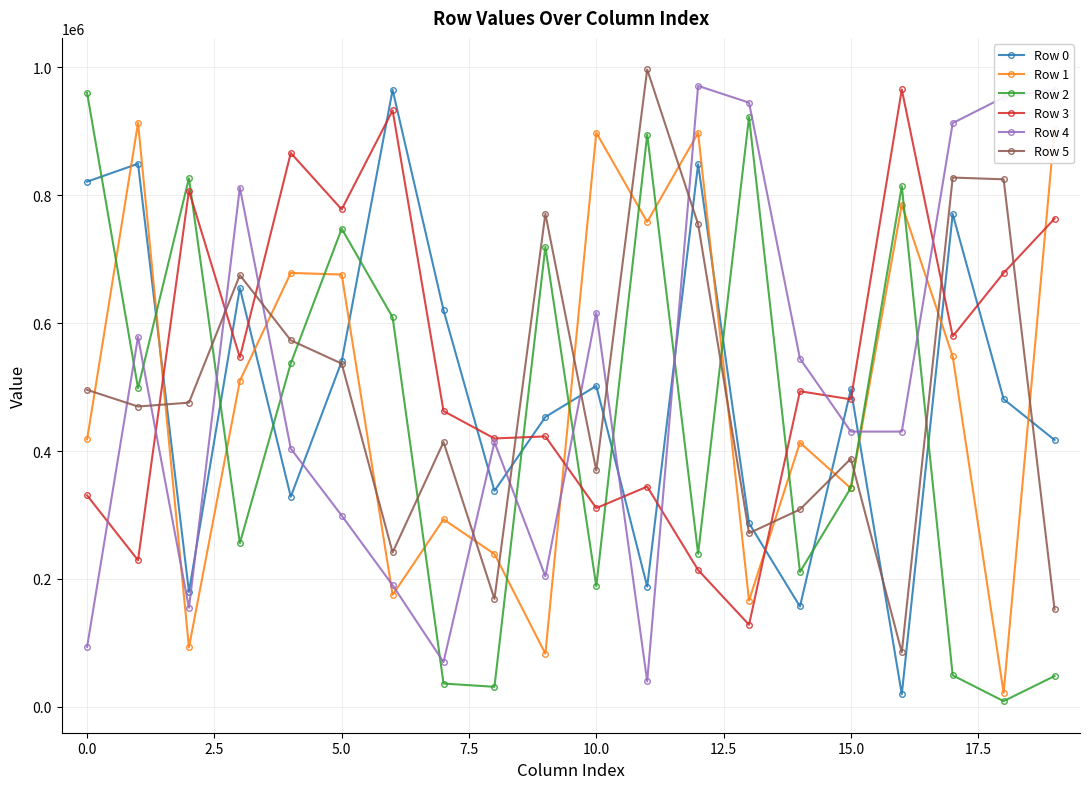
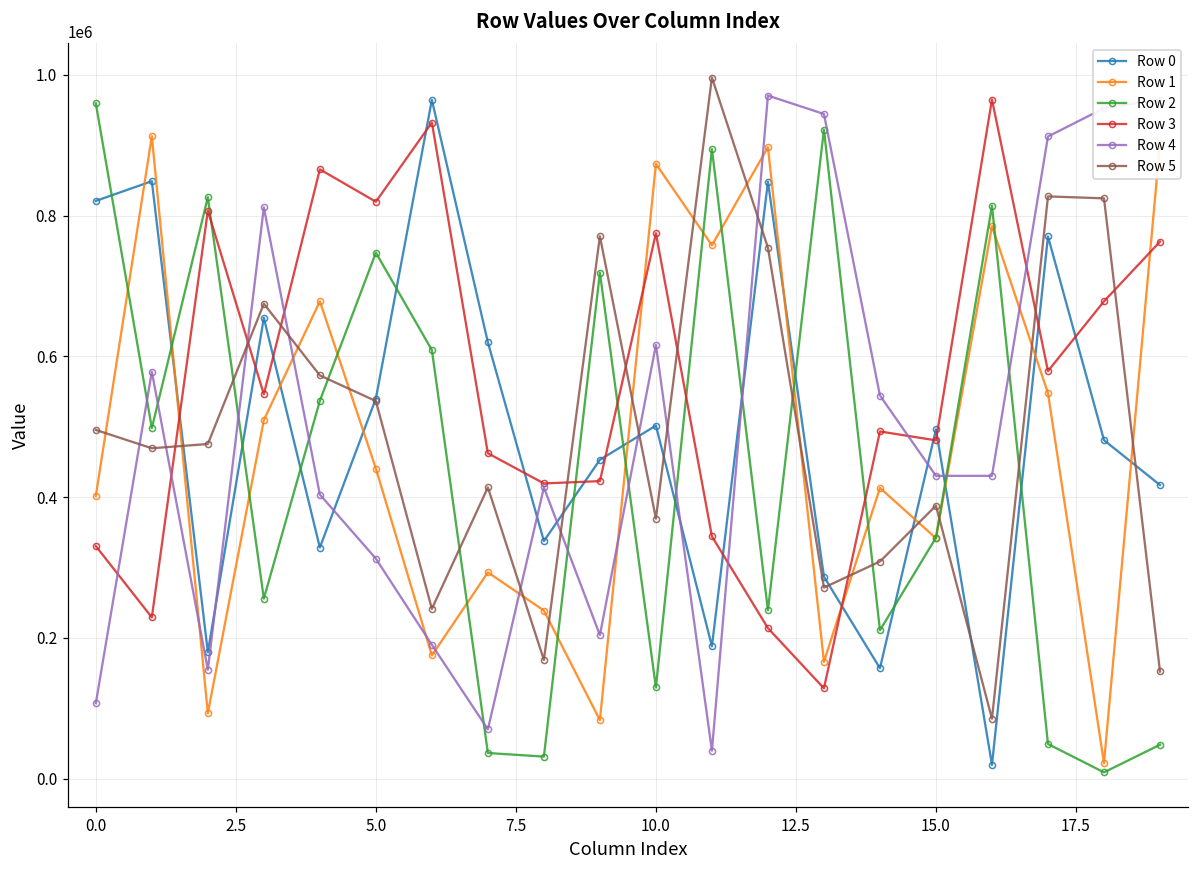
Row 1, 0.0: 420000 -> 400000
Row 4, 0.0: 90000 -> 110000
Row 1, 5.0: 680000 -> 440000
Row 3, 5.0: 780000 -> 820000
Row 4, 5.0: 300000 -> 310000
Row 1, 10.0: 900000 -> 870000
Row 2, 10.0: 190000 -> 130000
Row 3, 10.0: 310000 -> 780000
